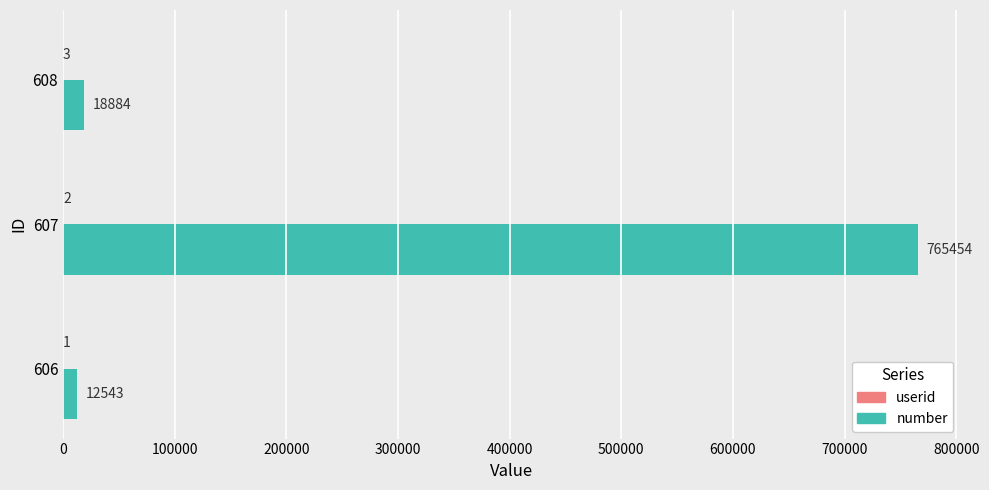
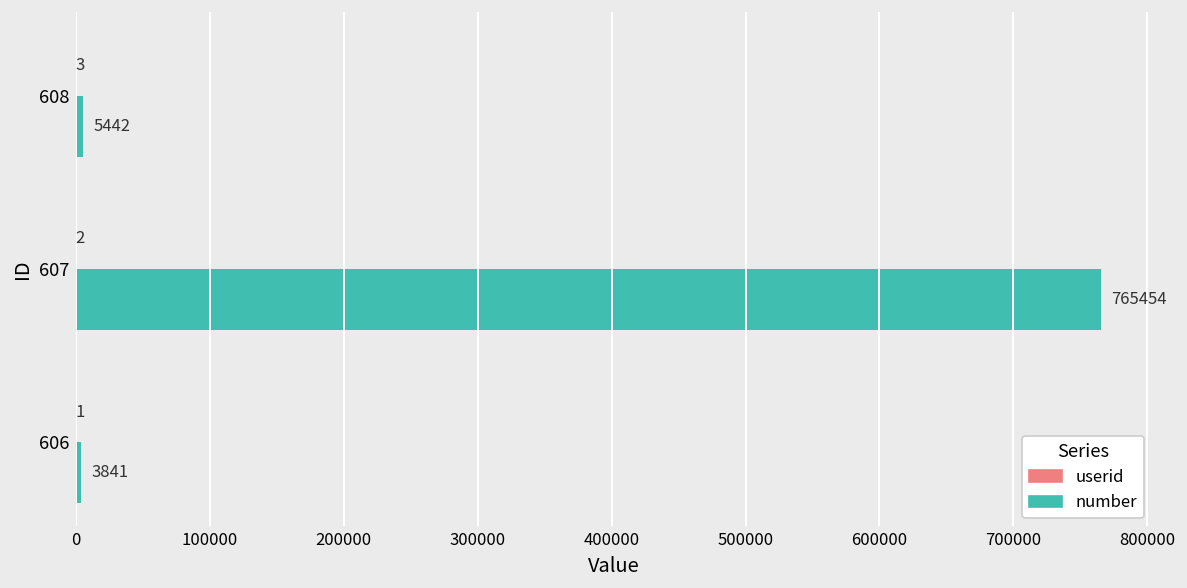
number, 608: 18884 -> 5442
number, 606: 12543 -> 3841
